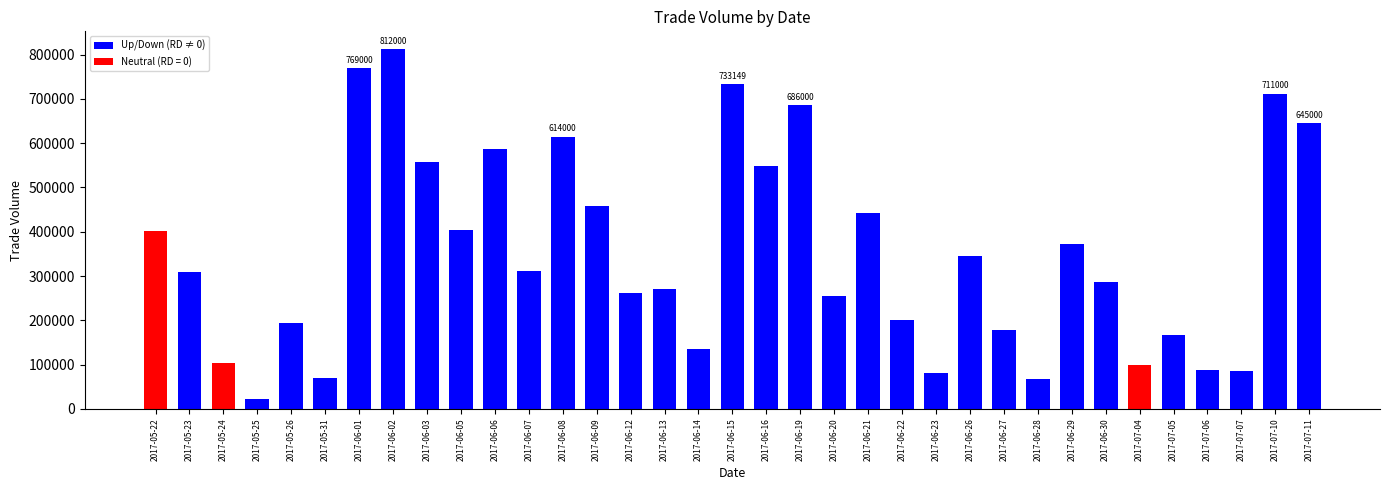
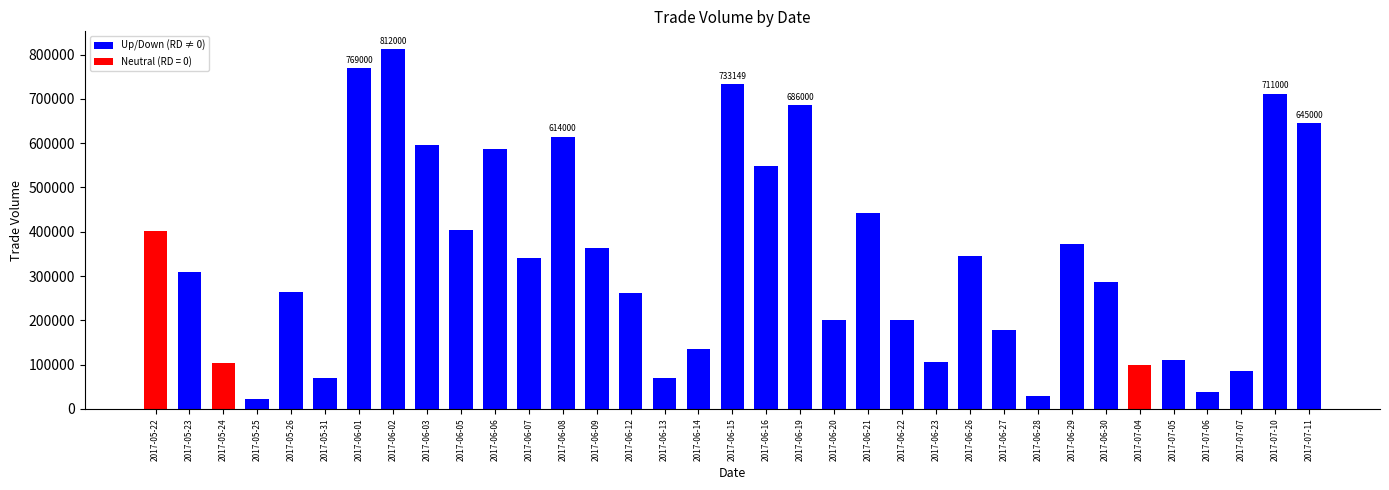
2017-05-26: 190000 -> 260000
2017-06-03: 560000 -> 600000
2017-06-07: 310000 -> 340000
2017-06-09: 460000 -> 360000
2017-06-13: 270000 -> 70000
2017-06-20: 250000 -> 200000
2017-06-23: 80000 -> 110000
2017-06-28: 70000 -> 30000
2017-07-05: 170000 -> 110000
2017-07-06: 90000 -> 40000
